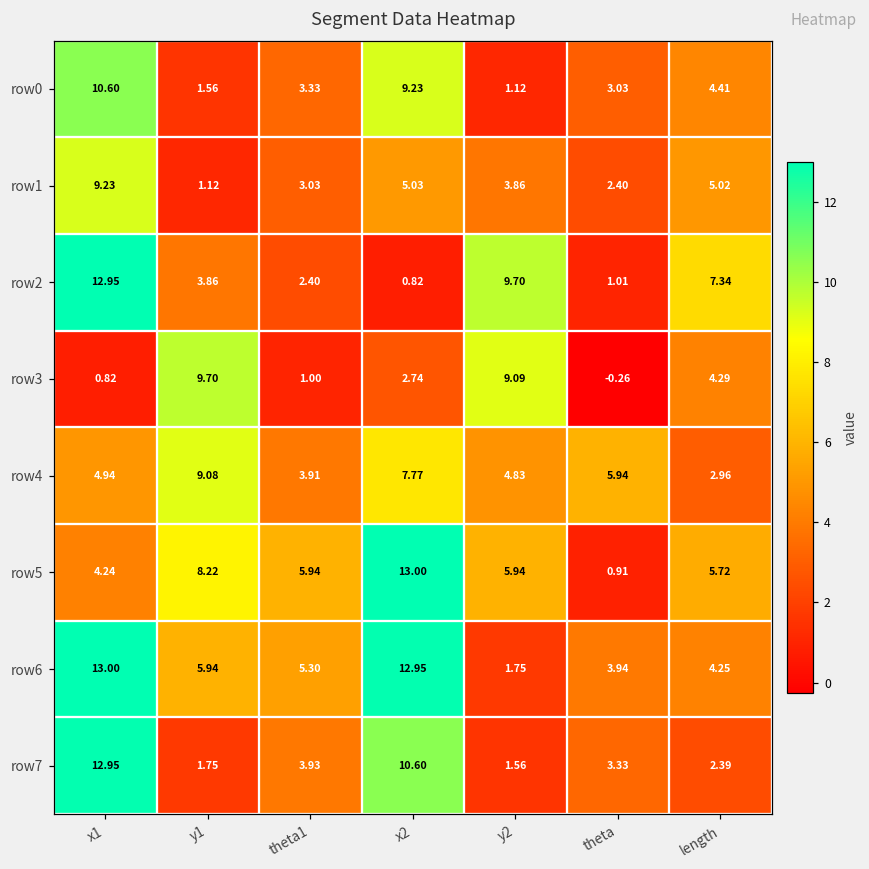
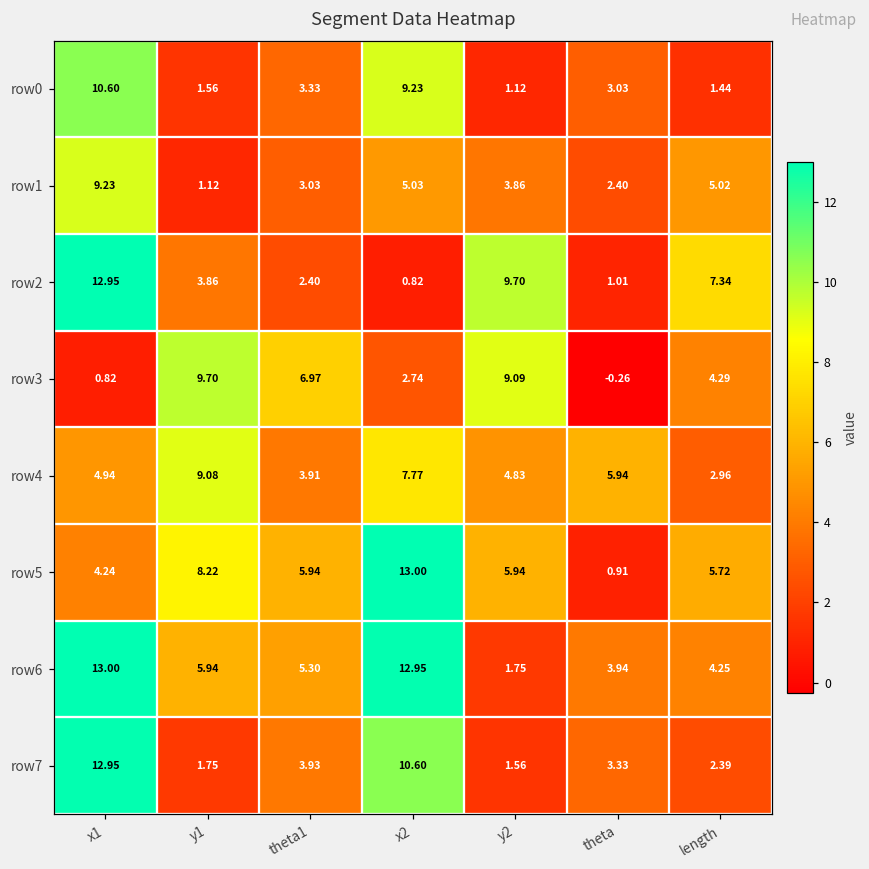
row0, length: 4.41 -> 1.44
row3, theta1: 1.00 -> 6.97
